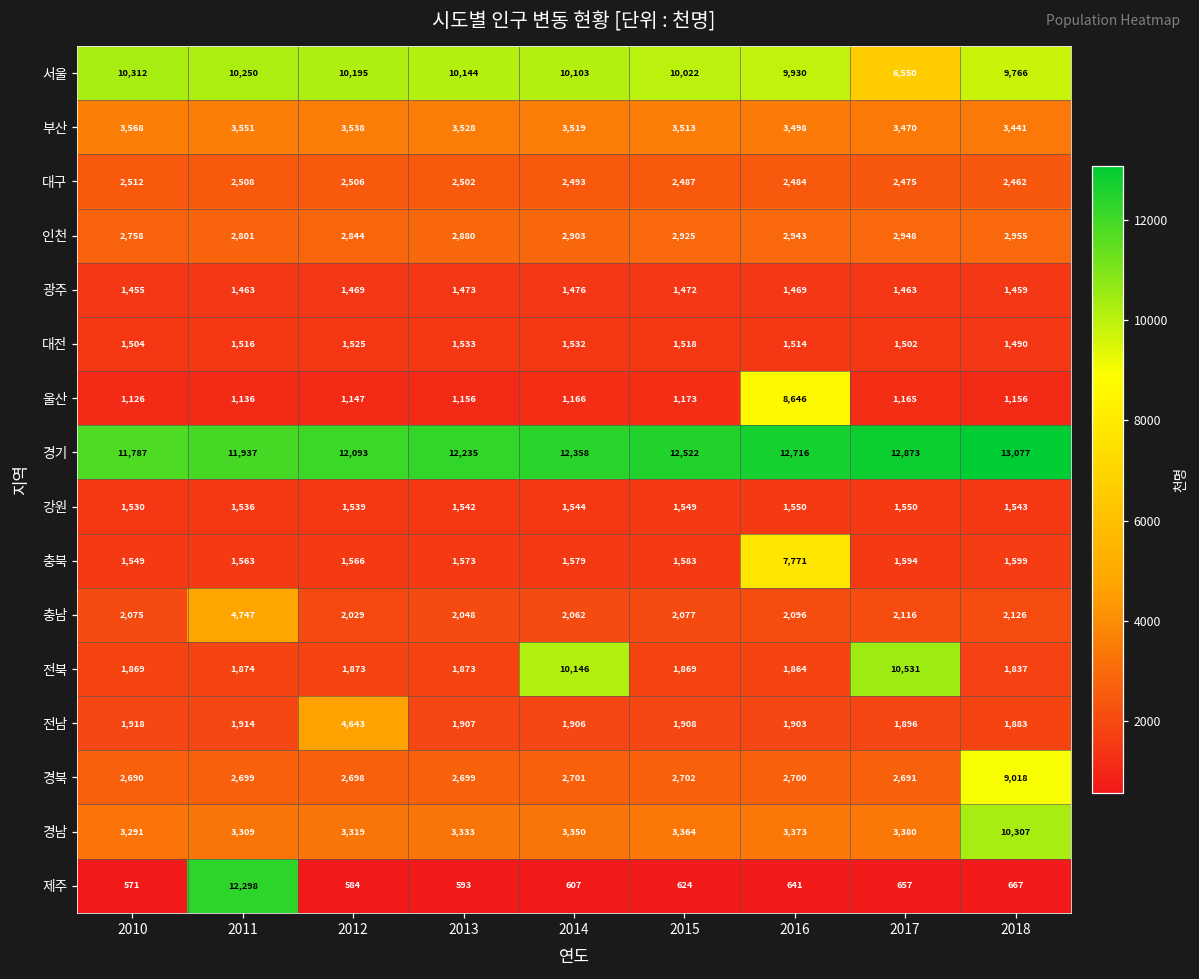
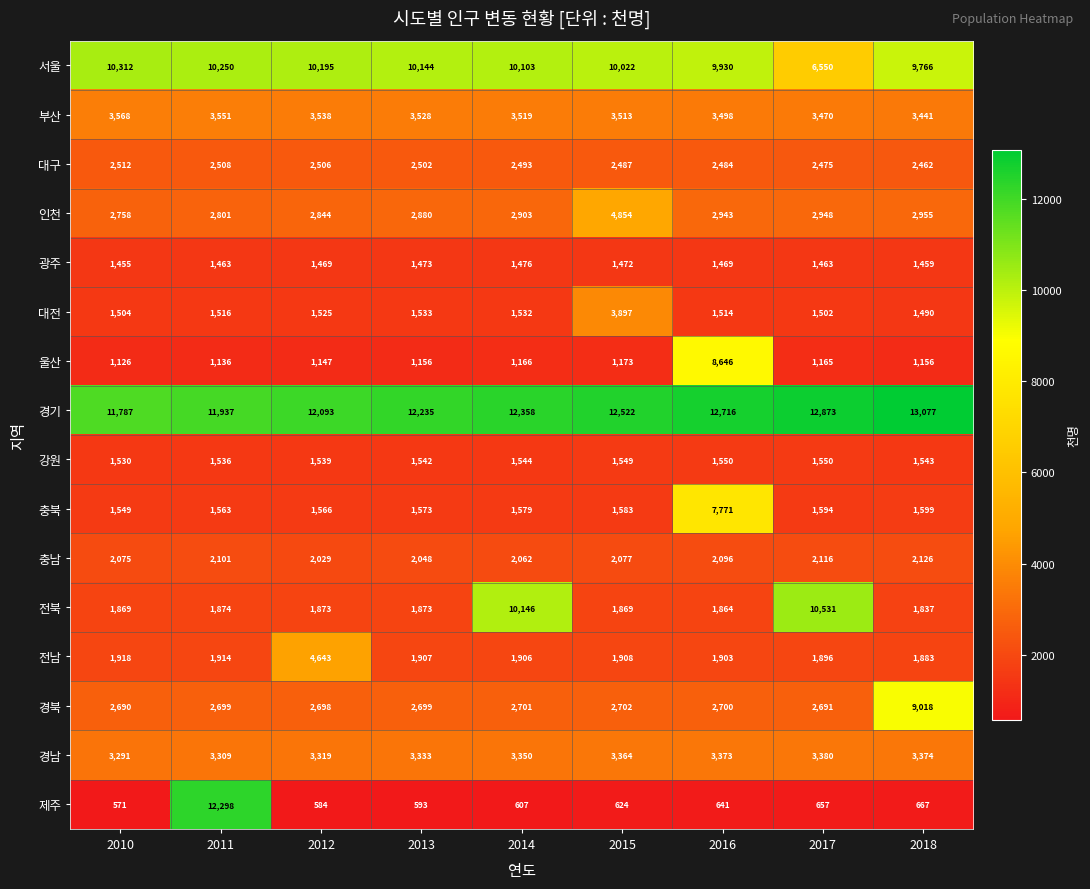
인천, 2015: 2,925 -> 4,854
대전, 2015: 1,518 -> 3,897
충남, 2011: 4,747 -> 2,101
경남, 2018: 10,307 -> 3,374
